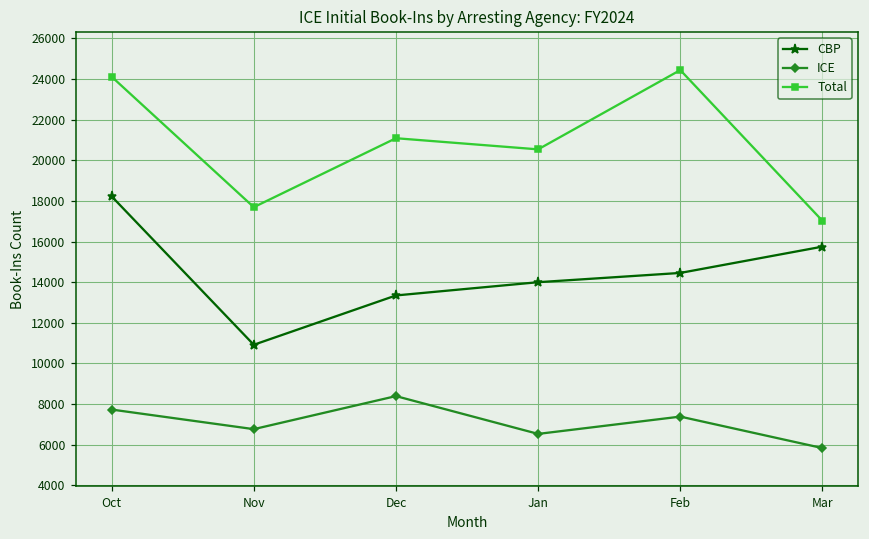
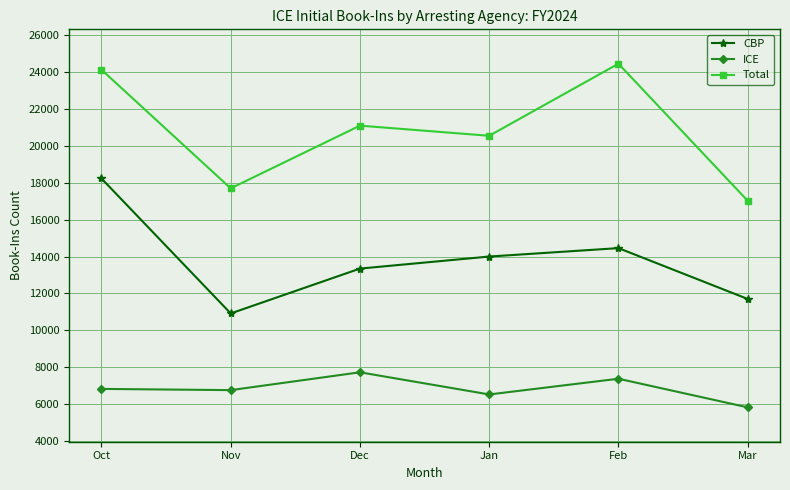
ICE, Oct: 7700 -> 6800
ICE, Dec: 8400 -> 7700
CBP, Mar: 15800 -> 11700
